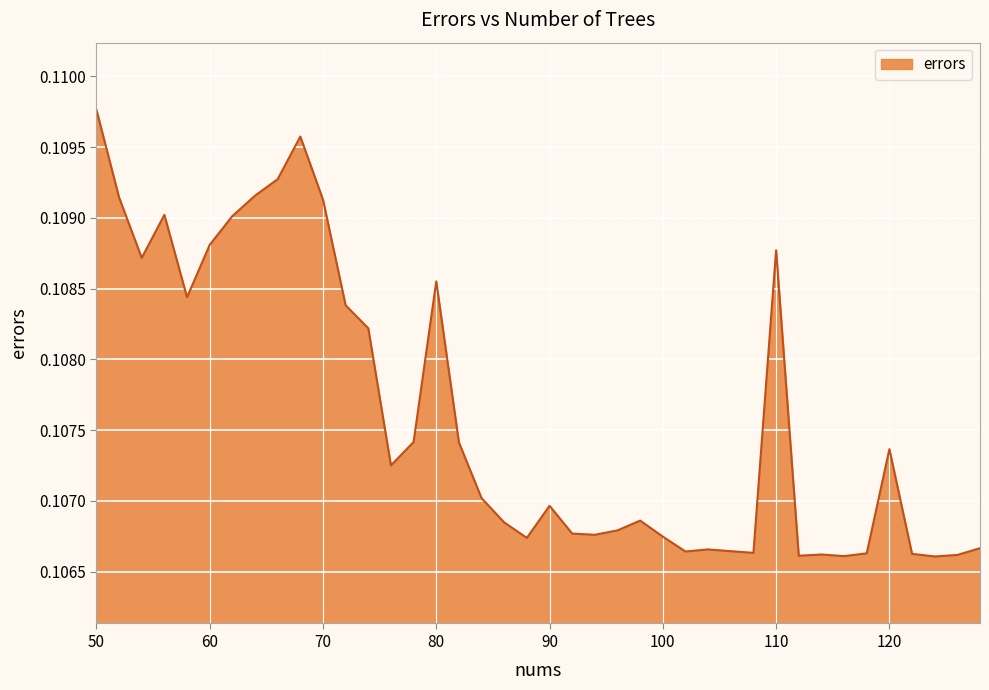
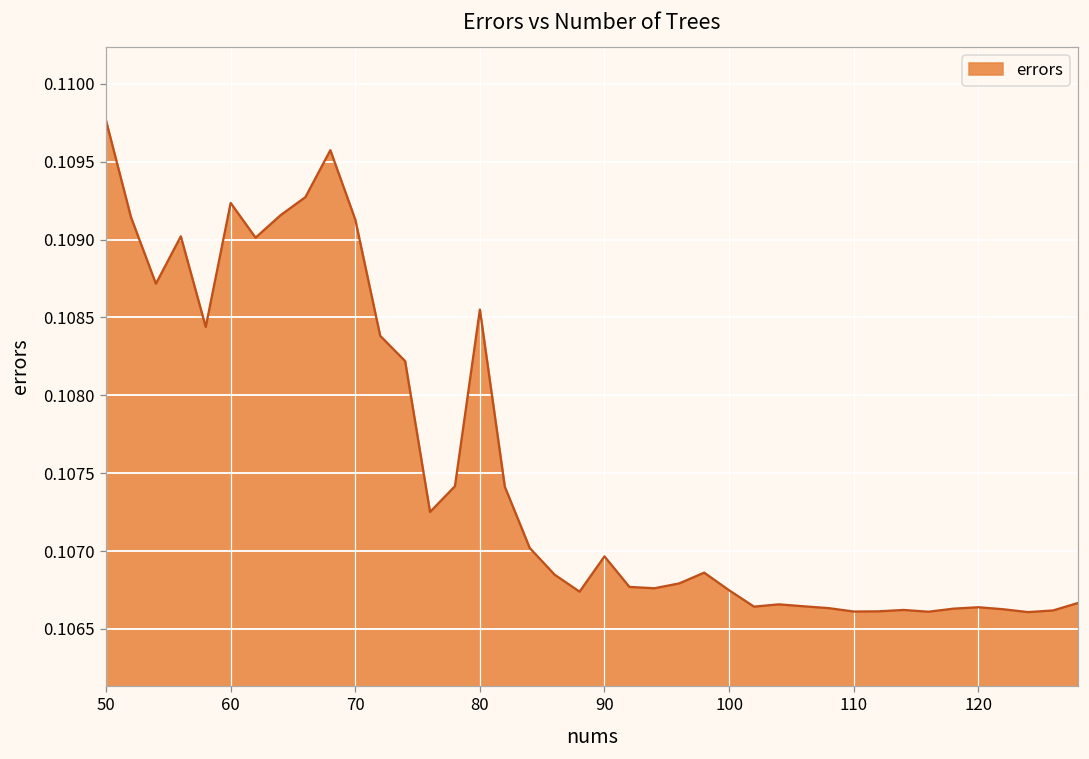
60: 0.10881 -> 0.10924
110: 0.10877 -> 0.10661
120: 0.10737 -> 0.10664
